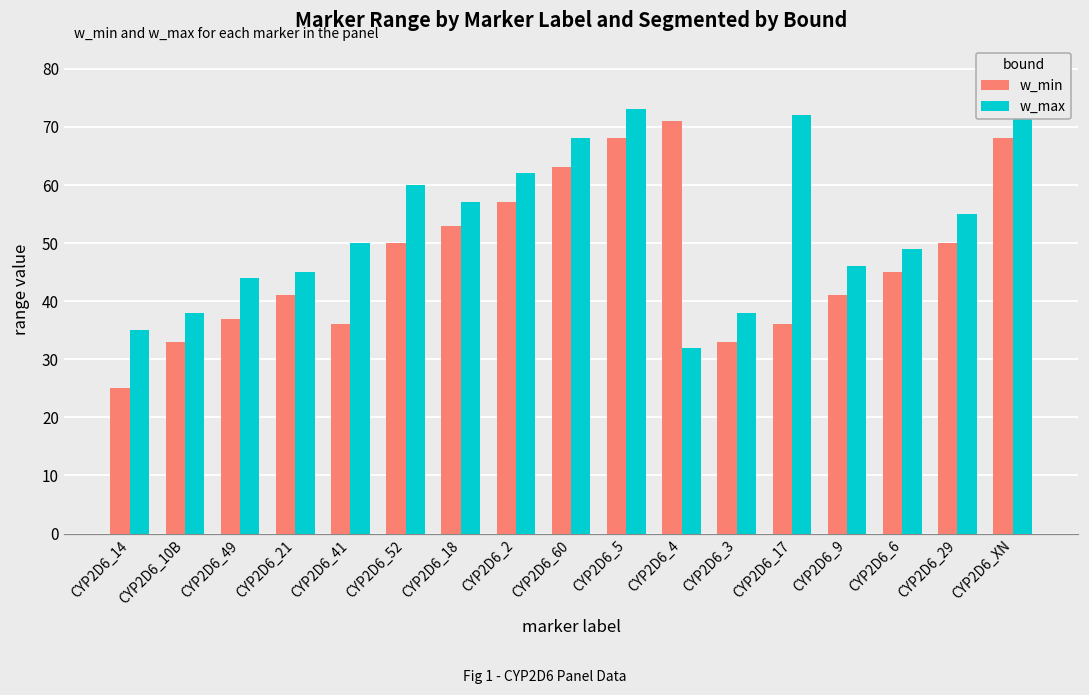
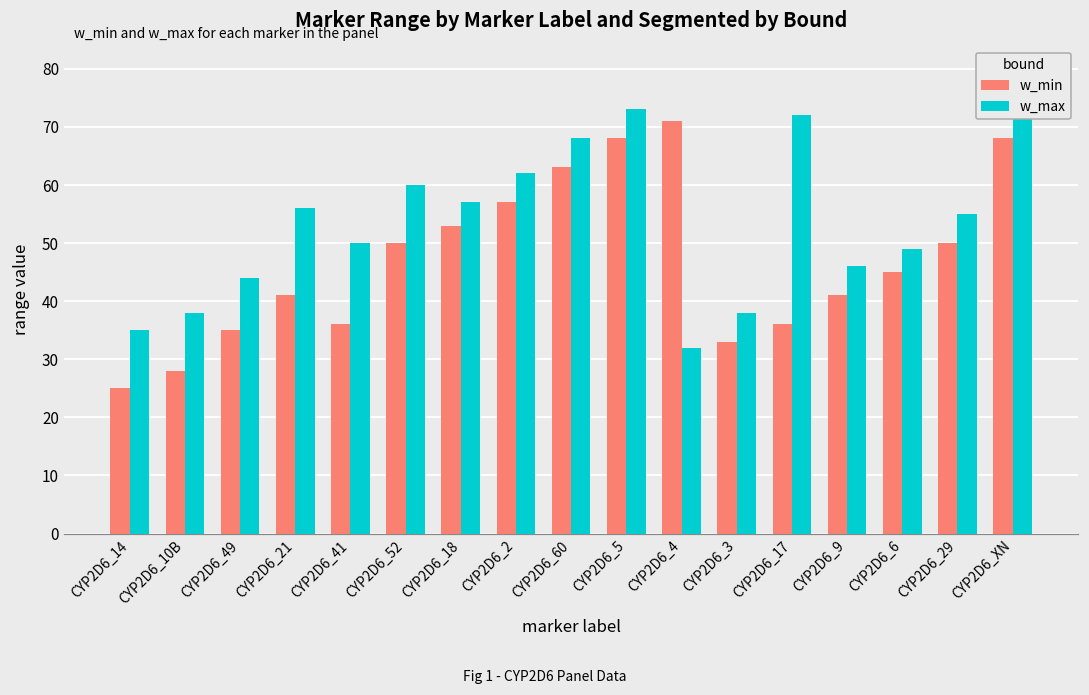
w_min, CYP2D6_10B: 33 -> 28
w_min, CYP2D6_49: 37 -> 35
w_max, CYP2D6_21: 45 -> 56
